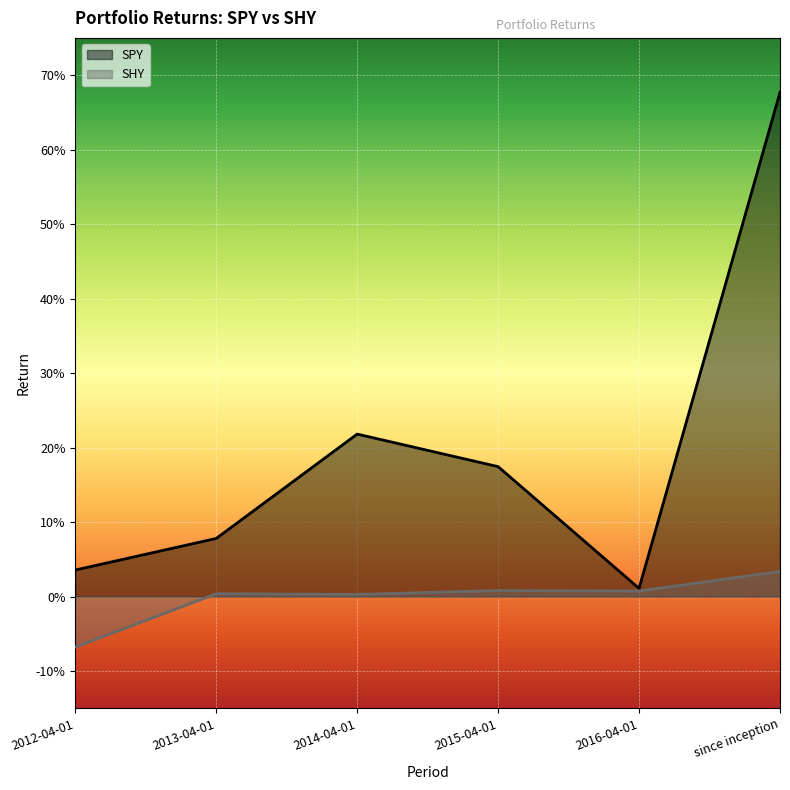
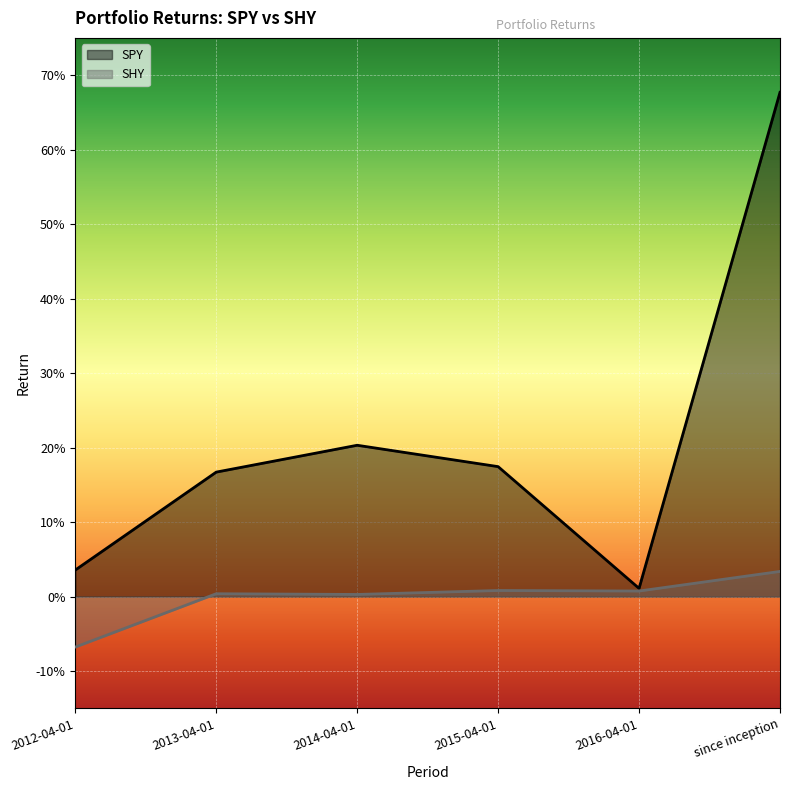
SPY, 2013-04-01: 8% -> 17%
SPY, 2014-04-01: 22% -> 20%
